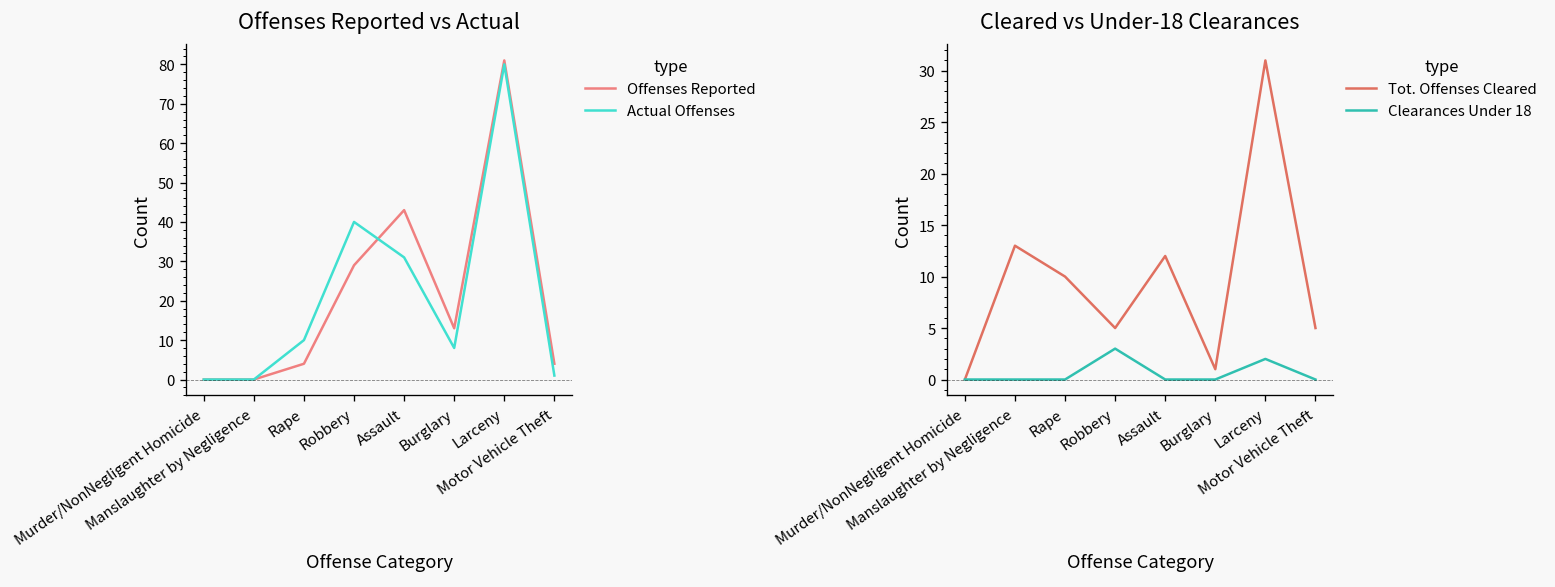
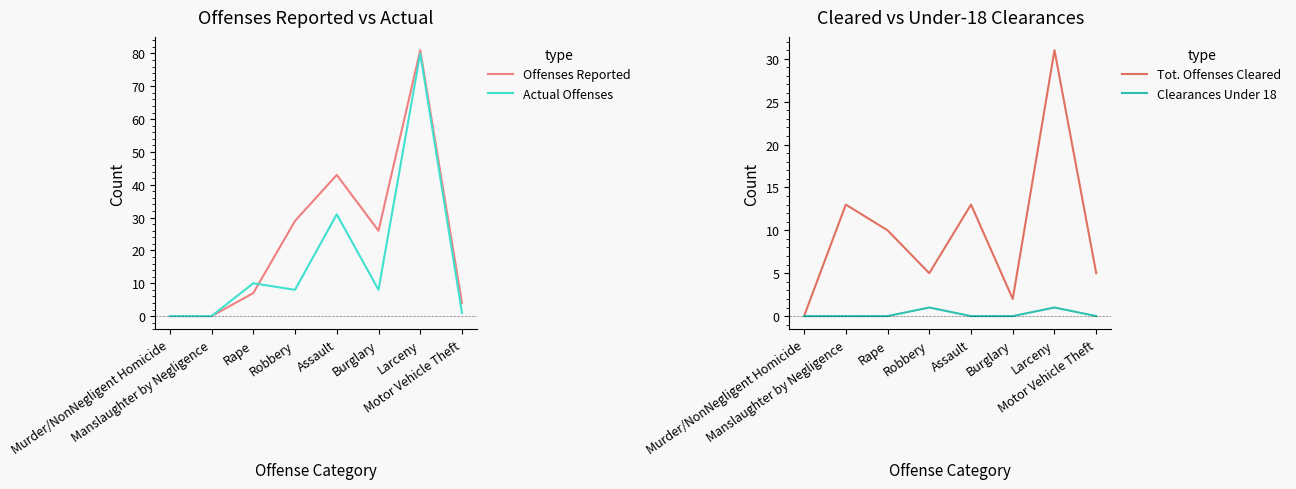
Offenses Reported vs Actual, Offenses Reported, Rape: 4 -> 7
Offenses Reported vs Actual, Actual Offenses, Robbery: 40 -> 8
Offenses Reported vs Actual, Offenses Reported, Burglary: 13 -> 26
Cleared vs Under-18 Clearances, Clearances Under 18, Robbery: 3 -> 1
Cleared vs Under-18 Clearances, Tot. Offenses Cleared, Assault: 12 -> 13
Cleared vs Under-18 Clearances, Tot. Offenses Cleared, Burglary: 1 -> 2
Cleared vs Under-18 Clearances, Clearances Under 18, Larceny: 2 -> 1
